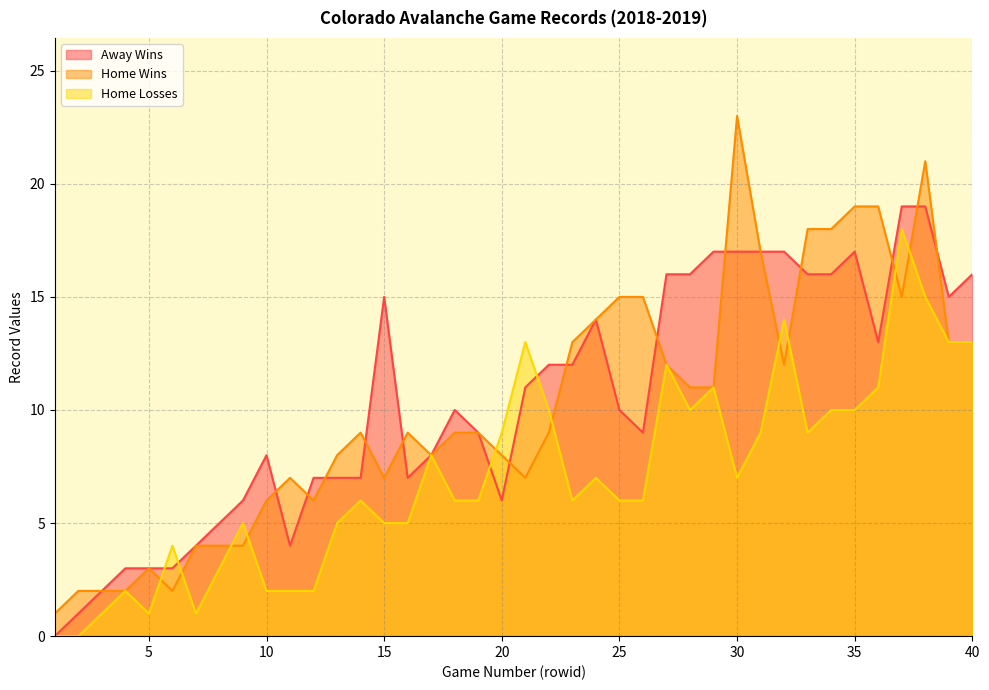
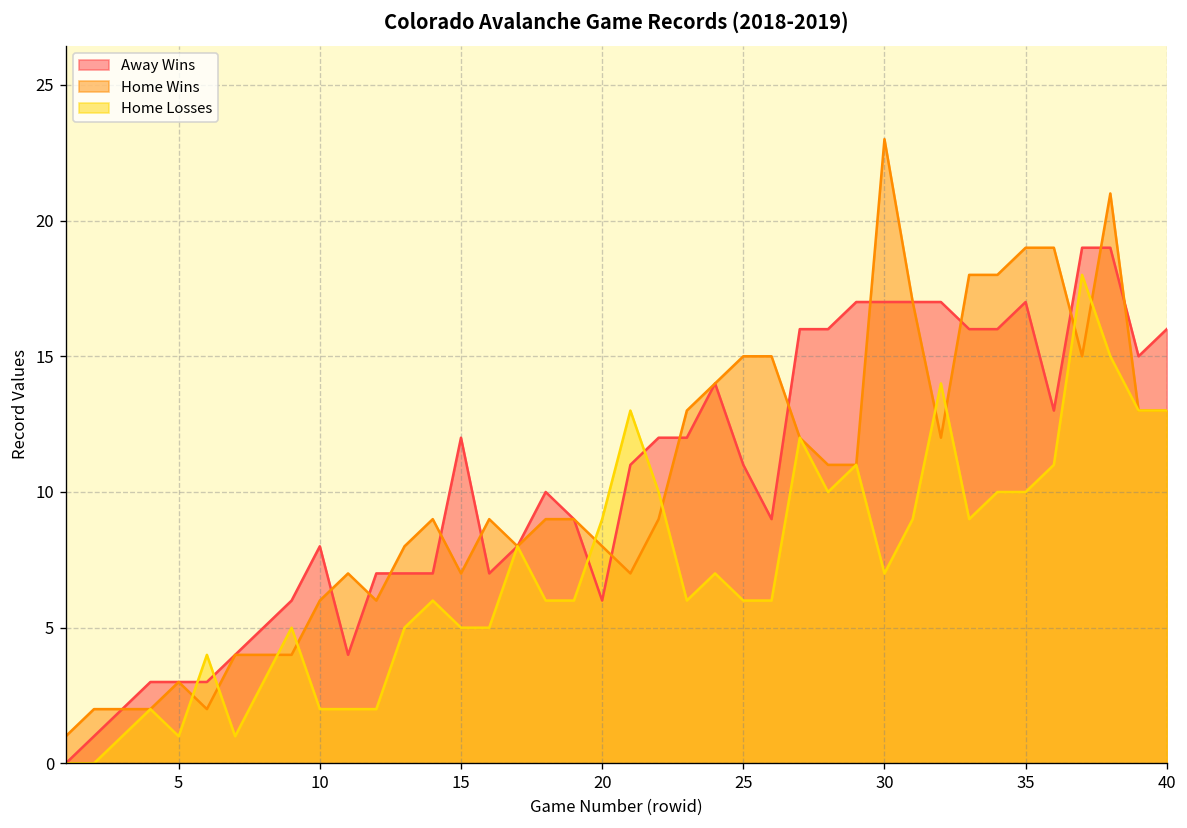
Away Wins, 15: 15 -> 12
Away Wins, 25: 10 -> 11
